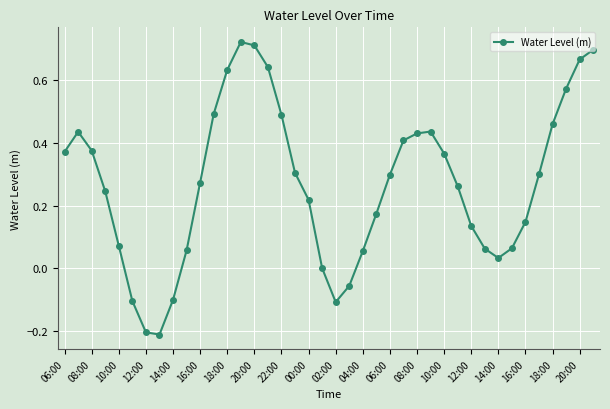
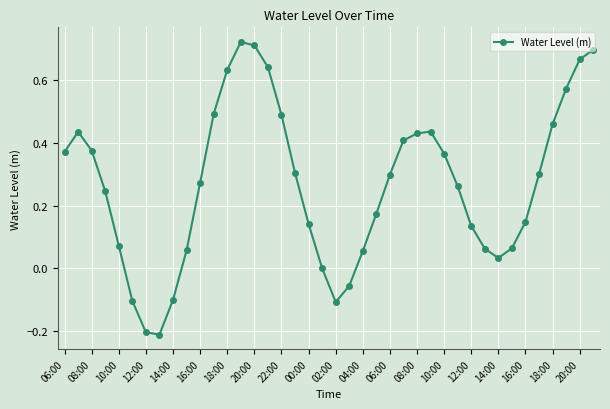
00:00: 0.22 -> 0.14
